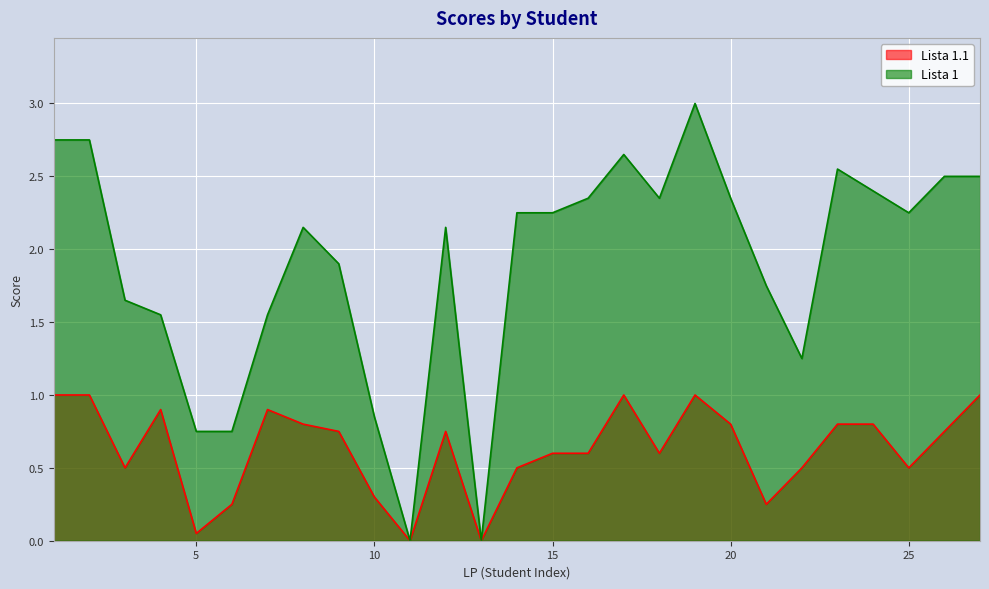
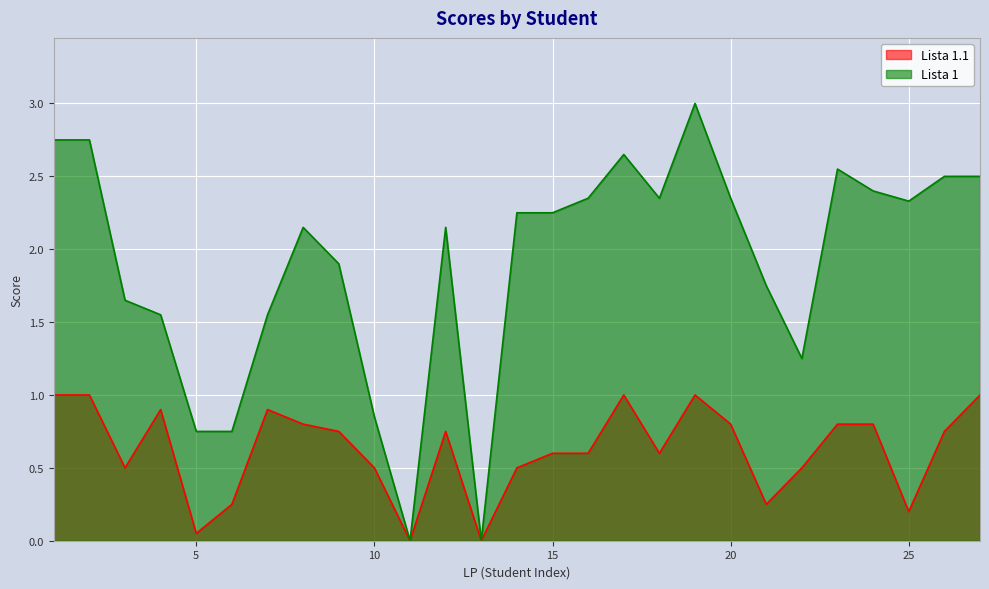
Lista 1.1, 10: 0.3 -> 0.5
Lista 1.1, 25: 0.5 -> 0.2
Lista 1, 25: 2.25 -> 2.33
